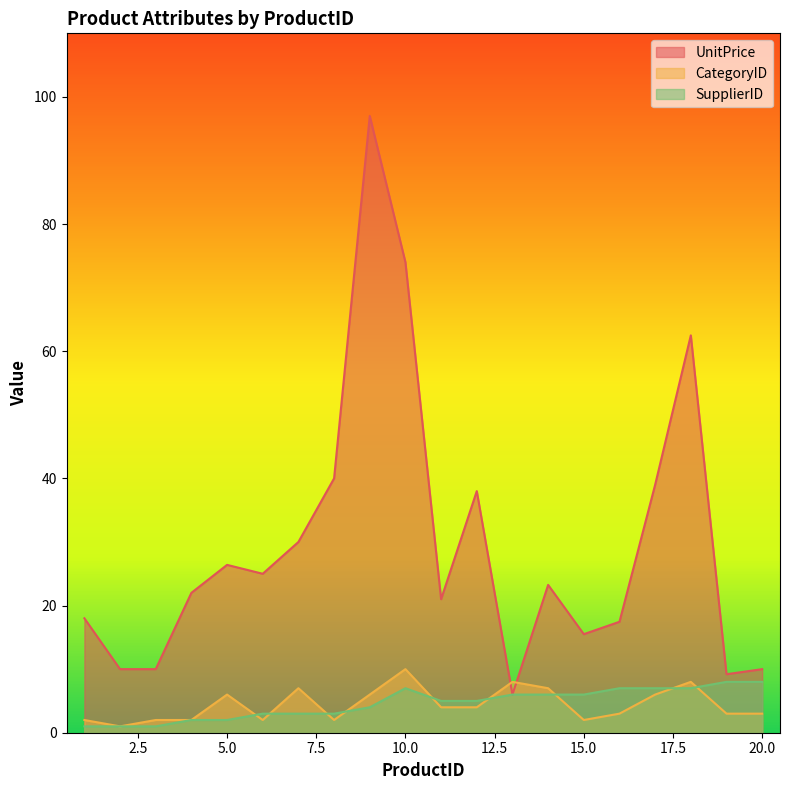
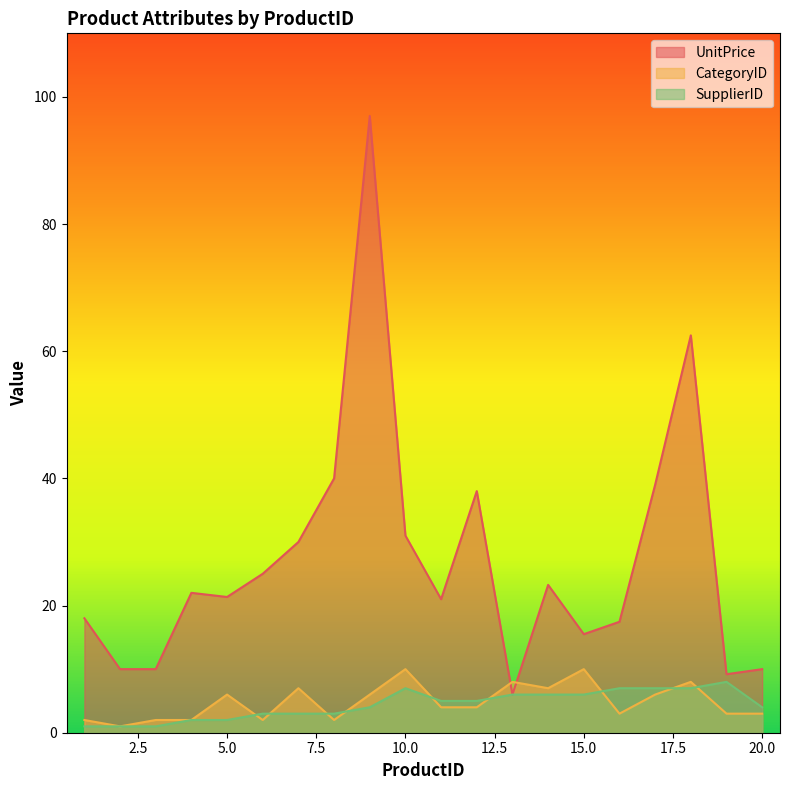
UnitPrice, 5.0: 26 -> 21
UnitPrice, 10.0: 74 -> 31
CategoryID, 15.0: 2 -> 10
SupplierID, 20.0: 8 -> 4
